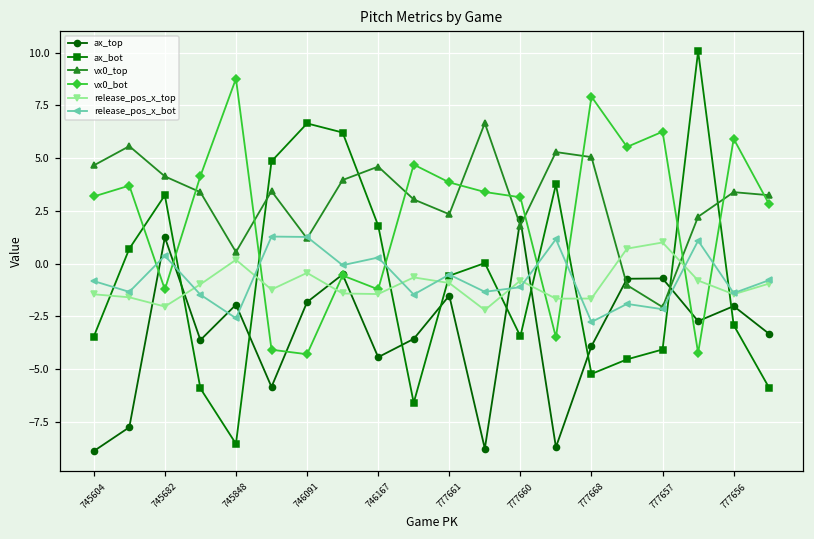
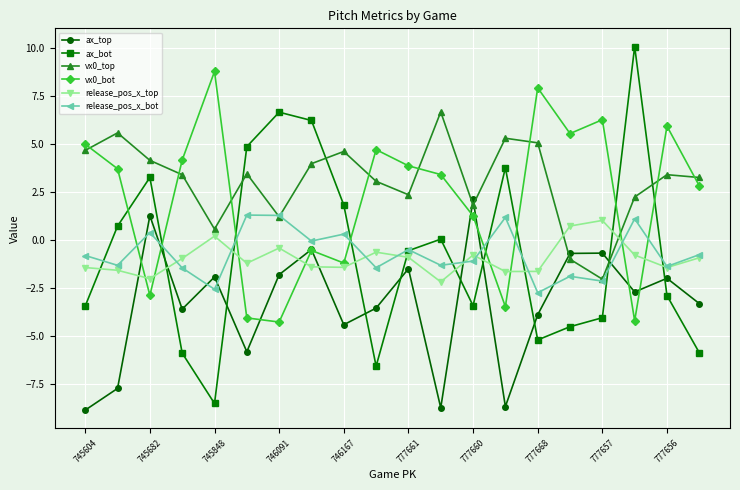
vx0_bot, 745604: 3.2 -> 5.0
vx0_bot, 745682: -1.2 -> -2.9
vx0_bot, 777660: 3.1 -> 1.2
